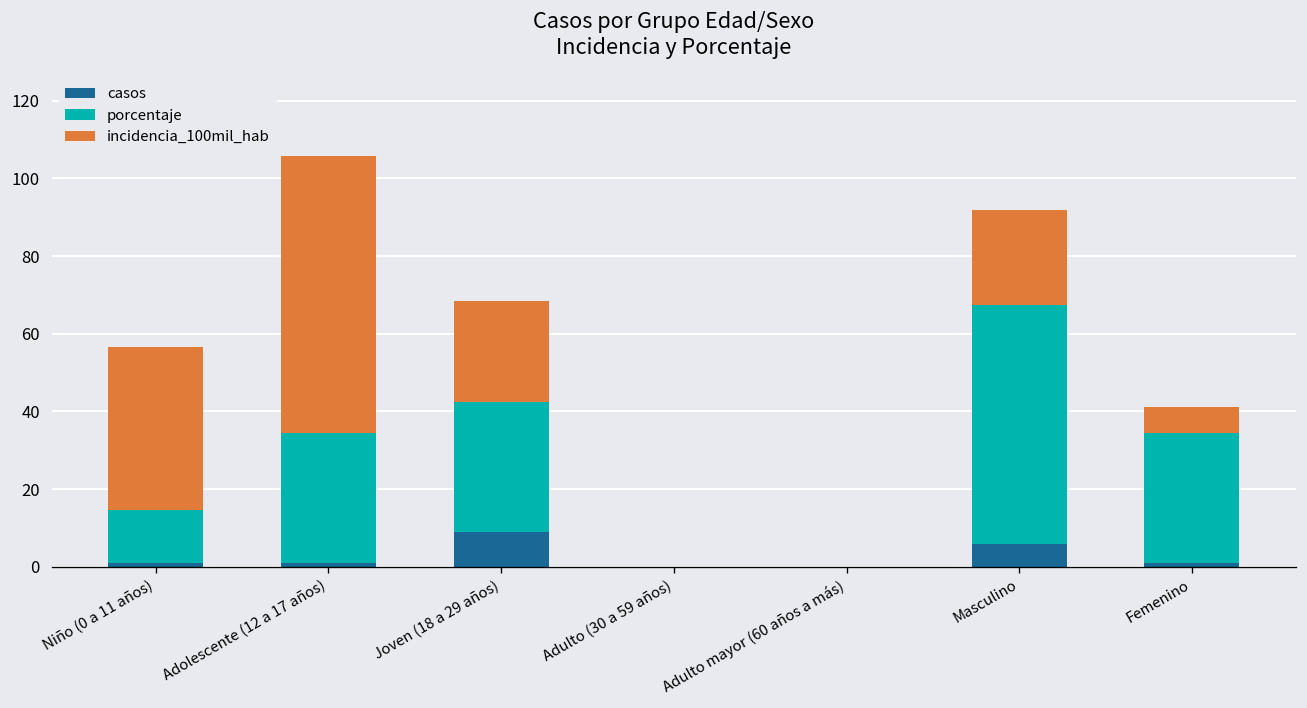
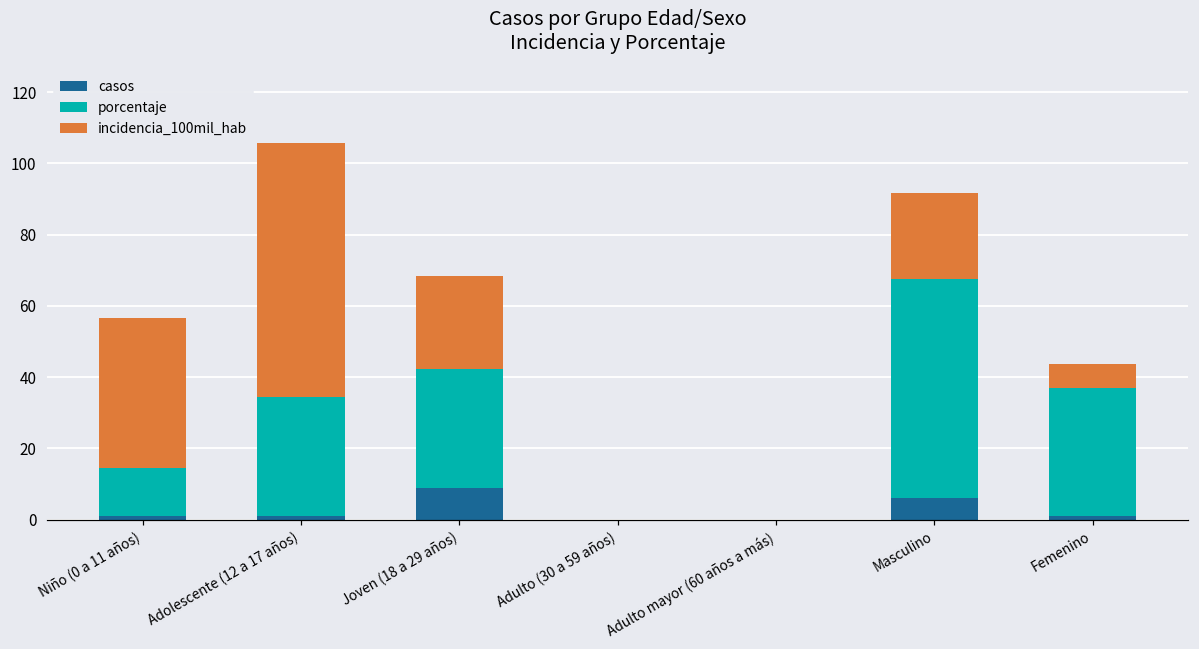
porcentaje, Femenino: 33 -> 36
